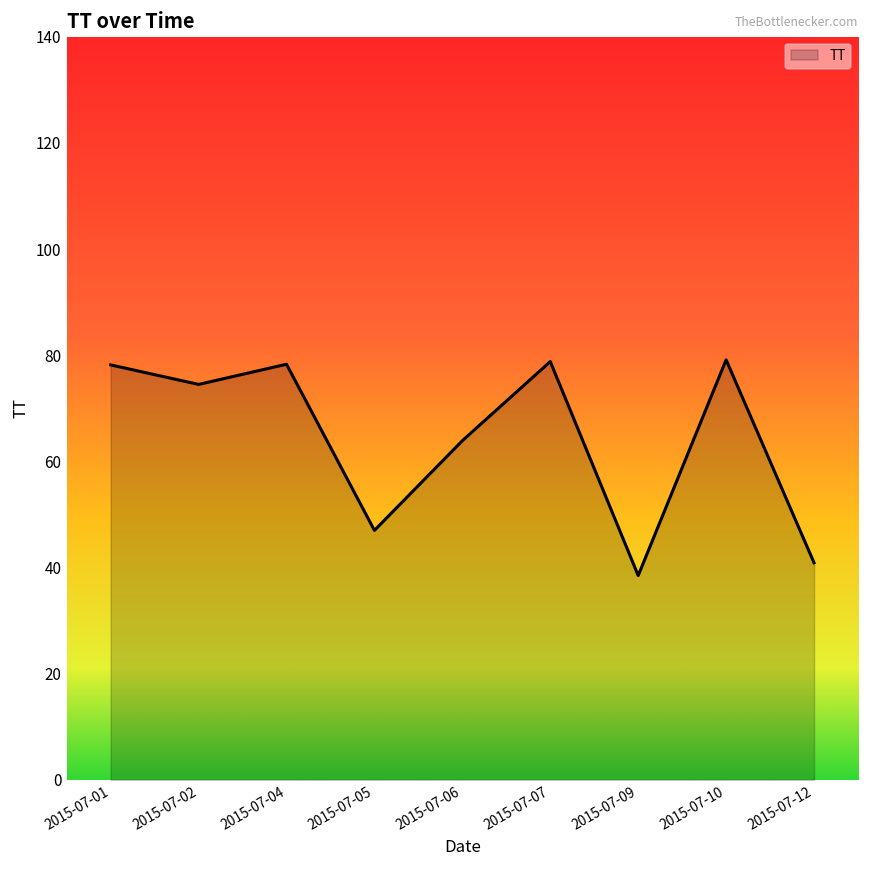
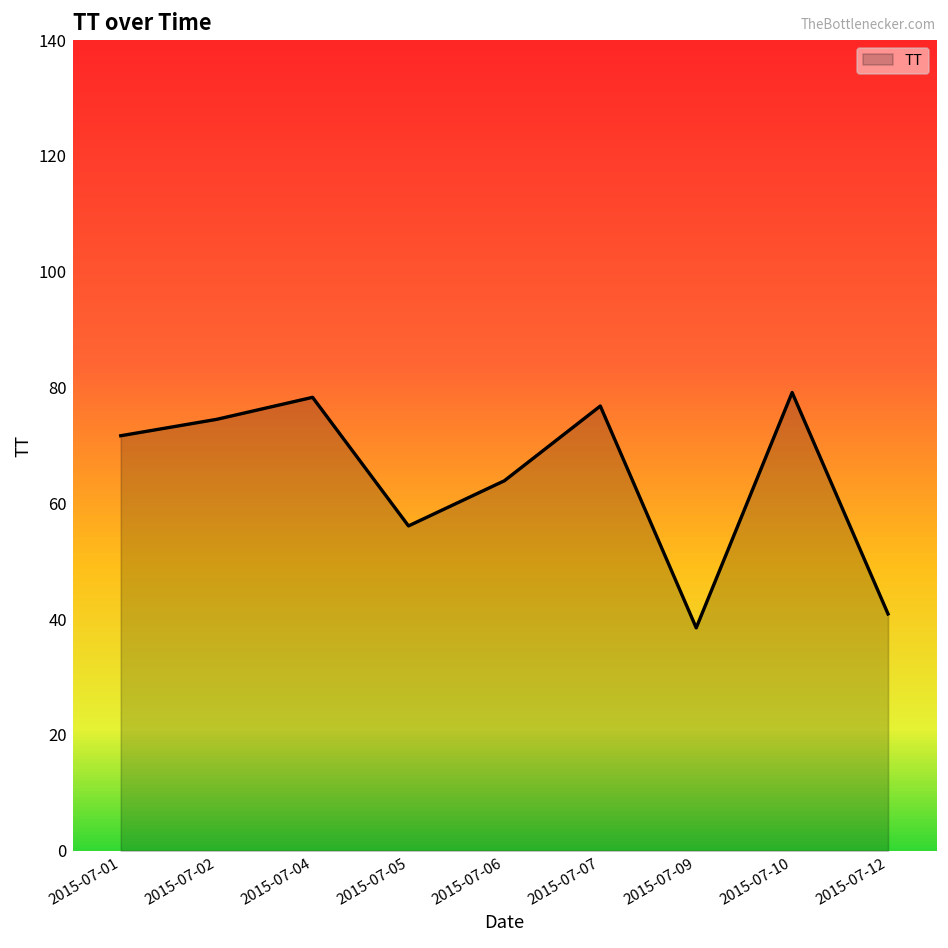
2015-07-01: 78 -> 72
2015-07-05: 47 -> 56
2015-07-07: 79 -> 77
